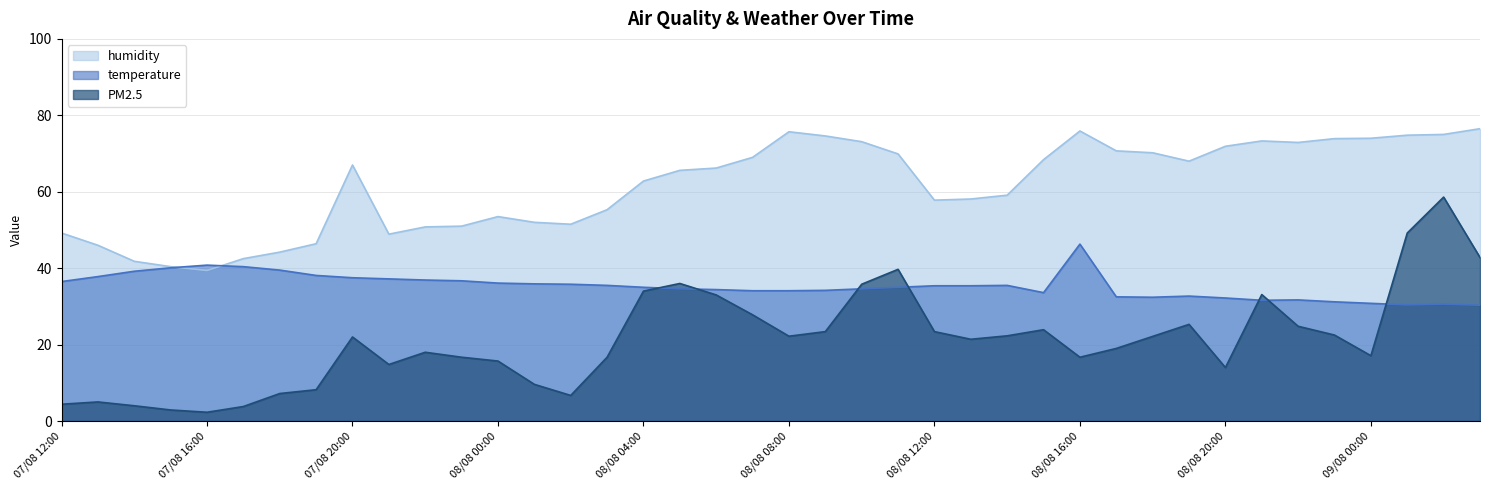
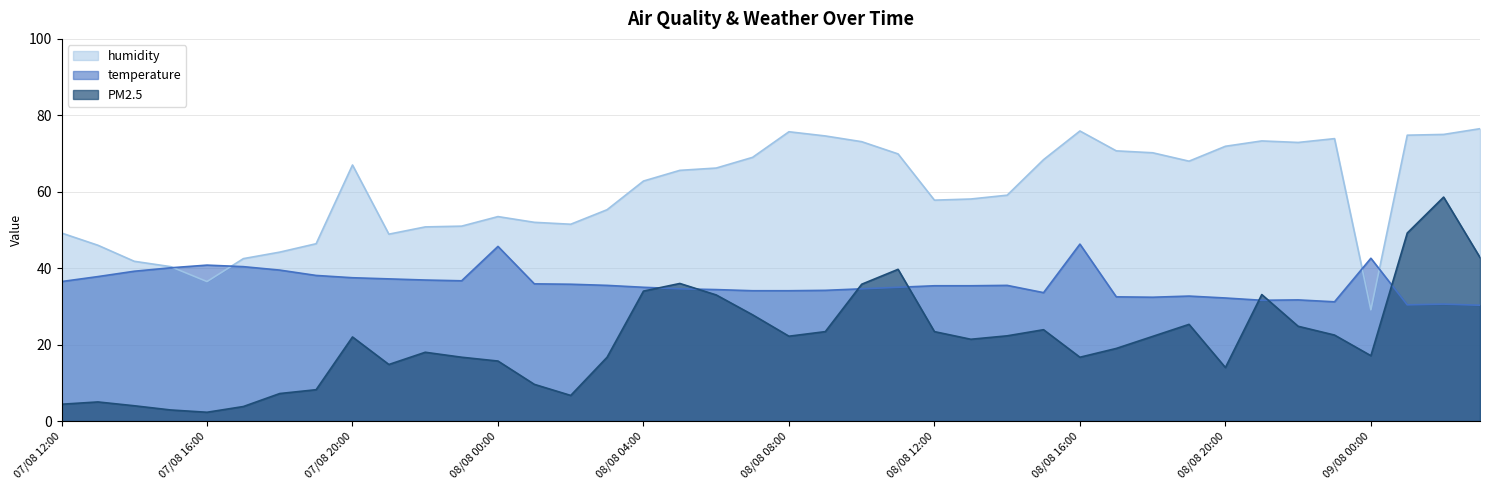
humidity, 07/08 16:00: 39 -> 37
temperature, 08/08 00:00: 36 -> 46
humidity, 09/08 00:00: 74 -> 29
temperature, 09/08 00:00: 31 -> 43
